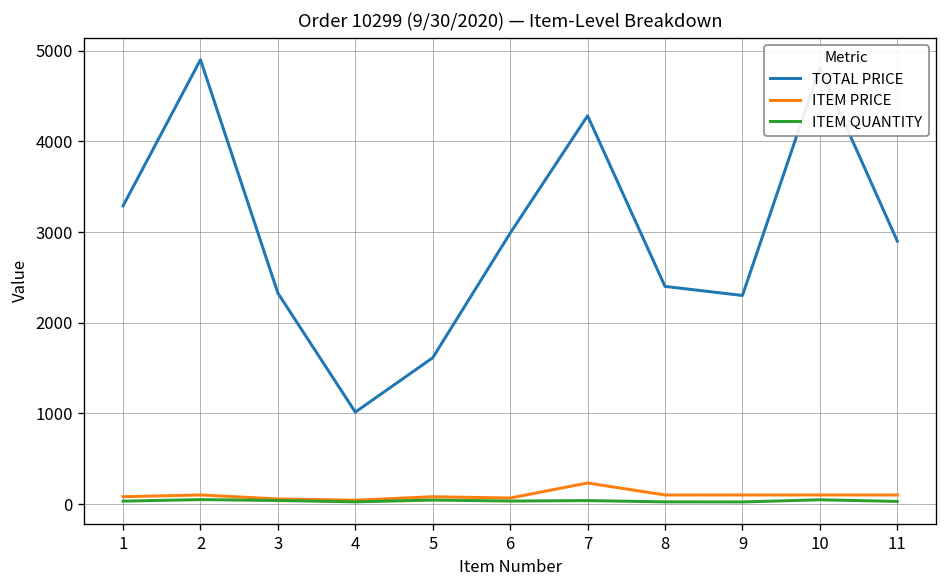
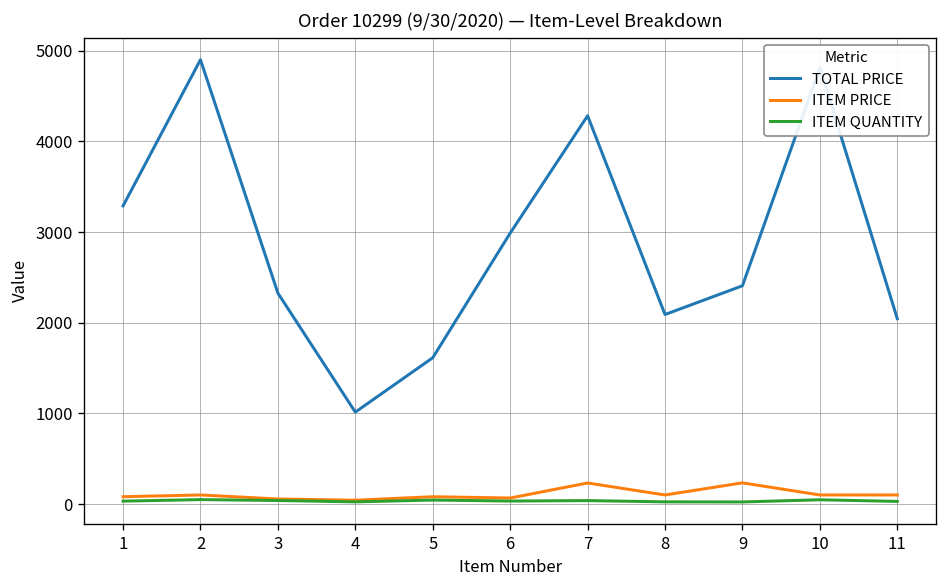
TOTAL PRICE, 8: 2400 -> 2100
TOTAL PRICE, 9: 2300 -> 2400
ITEM PRICE, 9: 100 -> 200
TOTAL PRICE, 11: 2900 -> 2000
